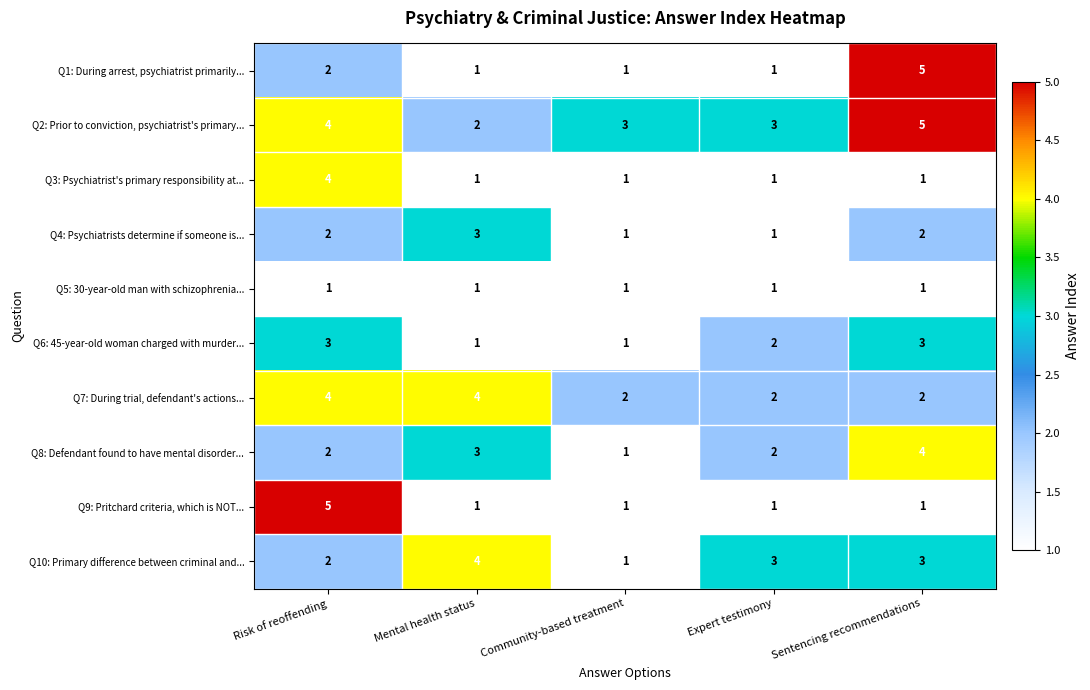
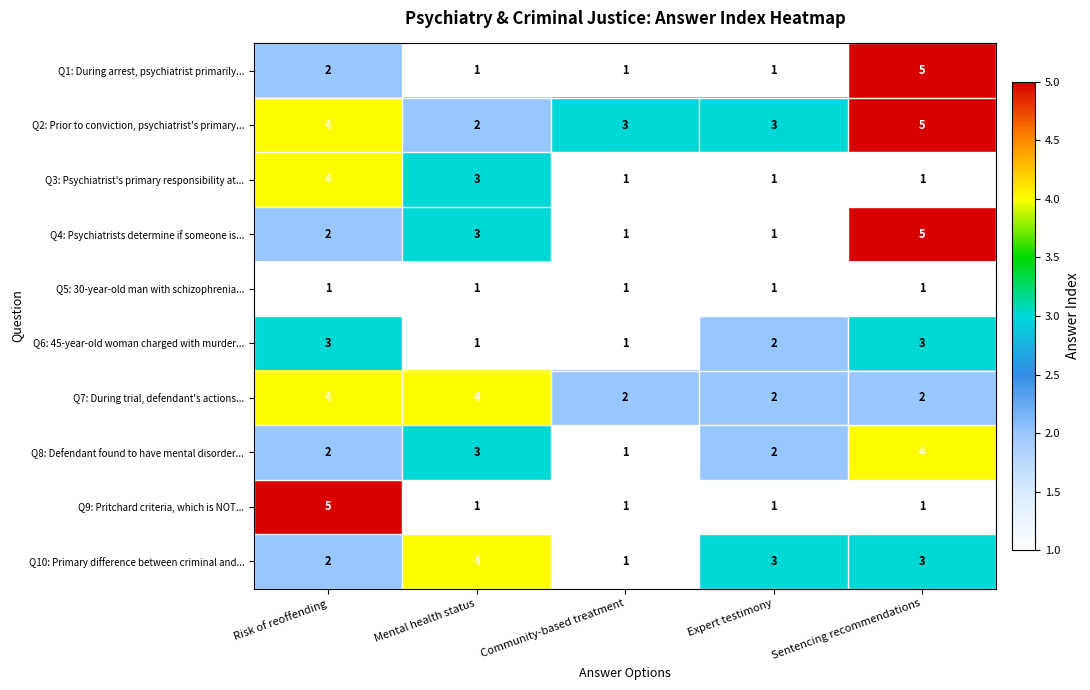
Q3: Psychiatrist's primary responsibility at..., Mental health status: 1 -> 3
Q4: Psychiatrists determine if someone is..., Sentencing recommendations: 2 -> 5
